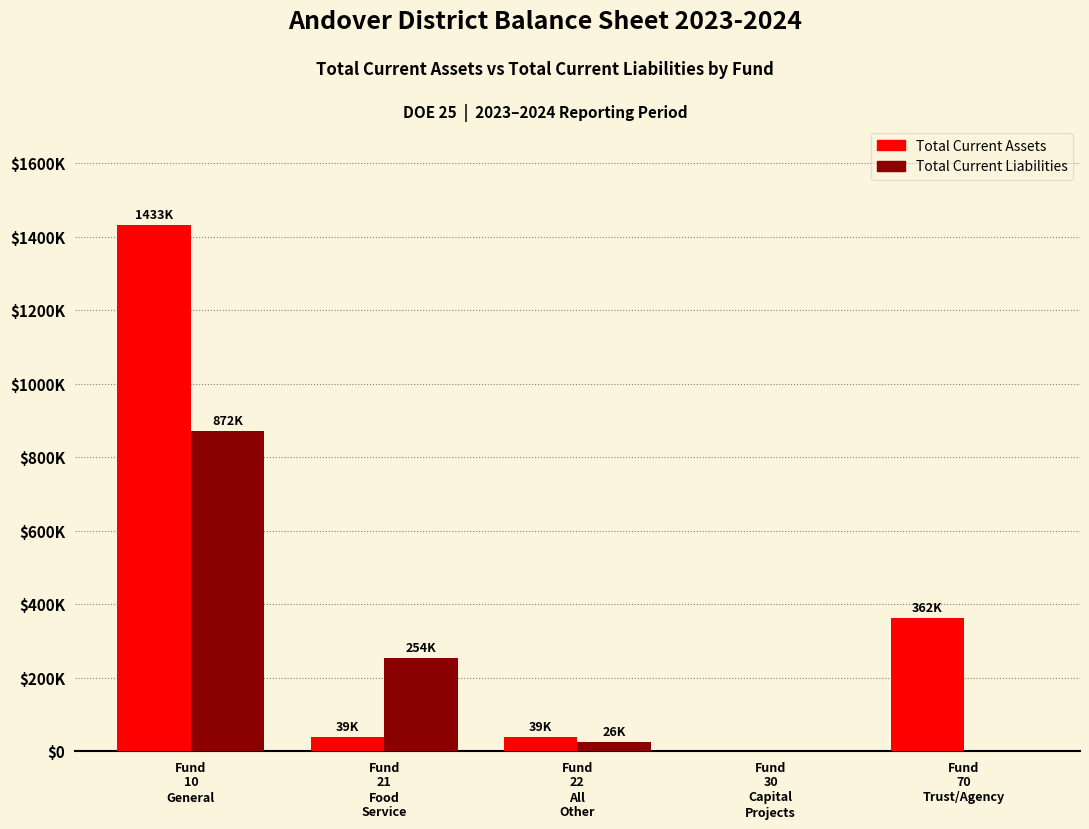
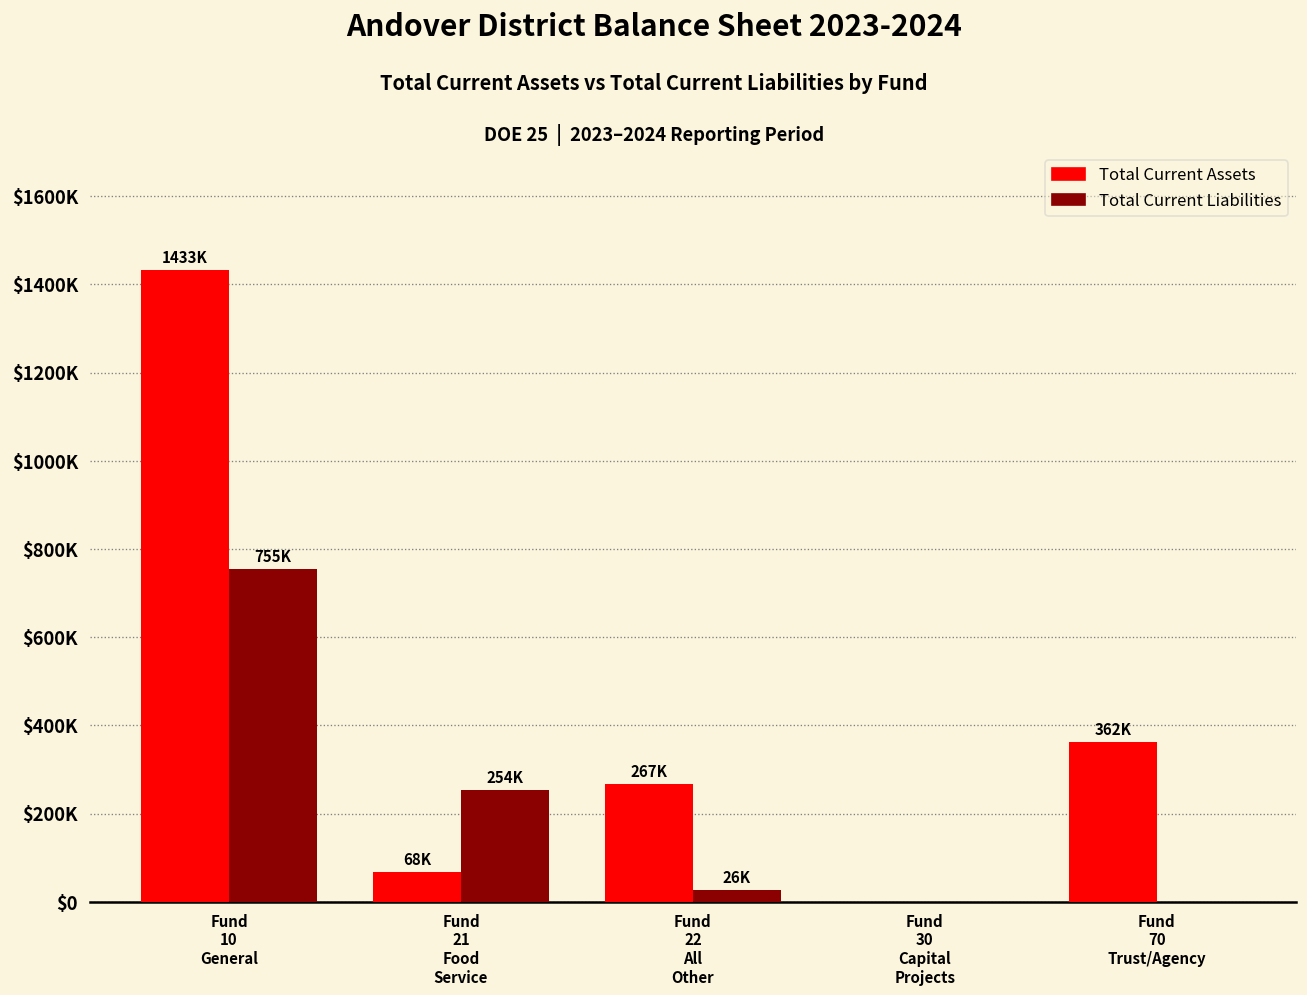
Total Current Liabilities, Fund 10 General: 872K -> 755K
Total Current Assets, Fund 21 Food Service: 39K -> 68K
Total Current Assets, Fund 22 All Other: 39K -> 267K
